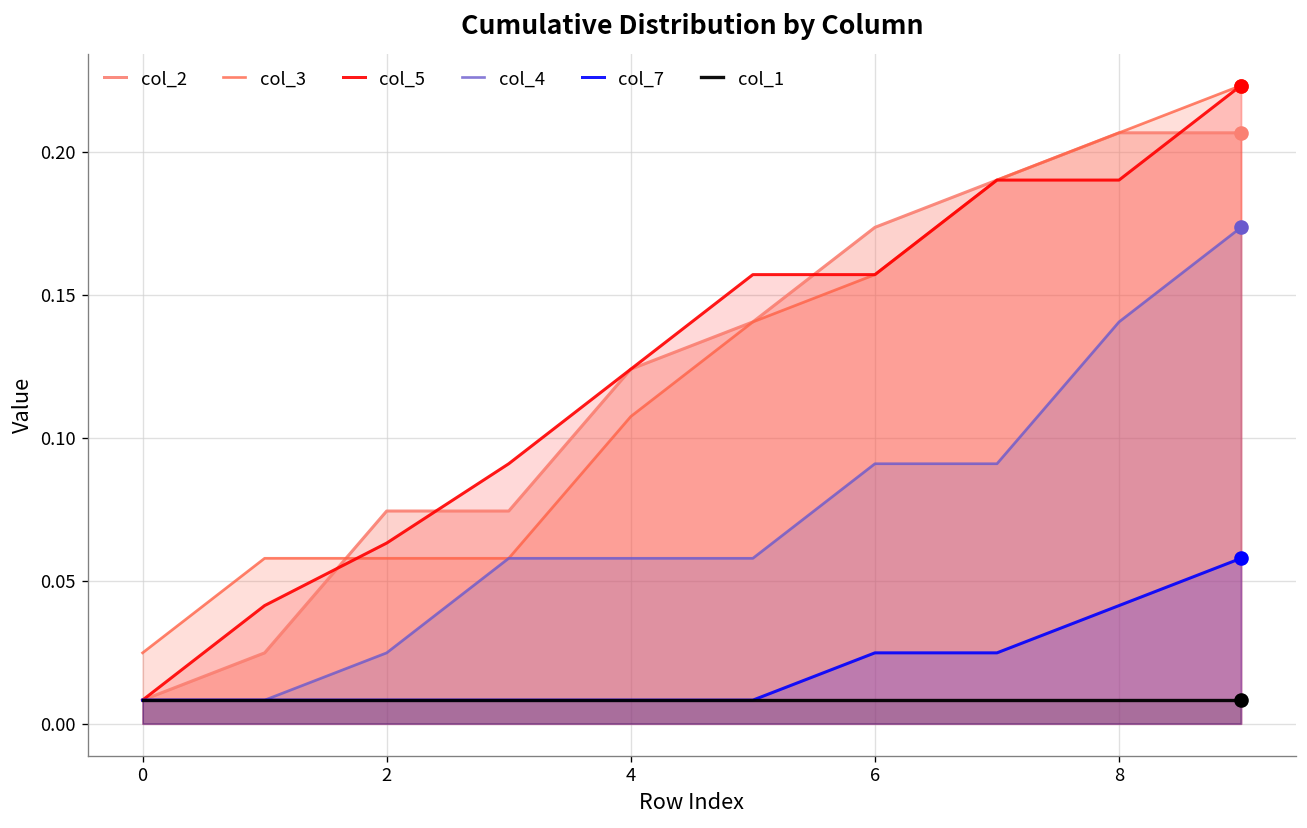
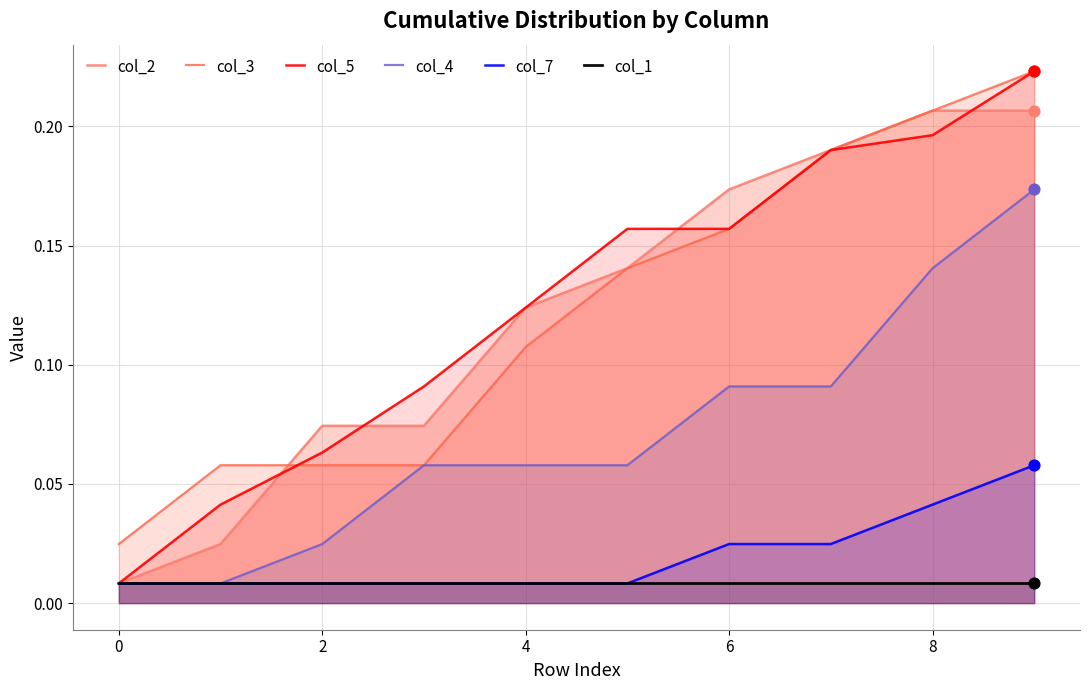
col_5, 8: 0.190 -> 0.196
